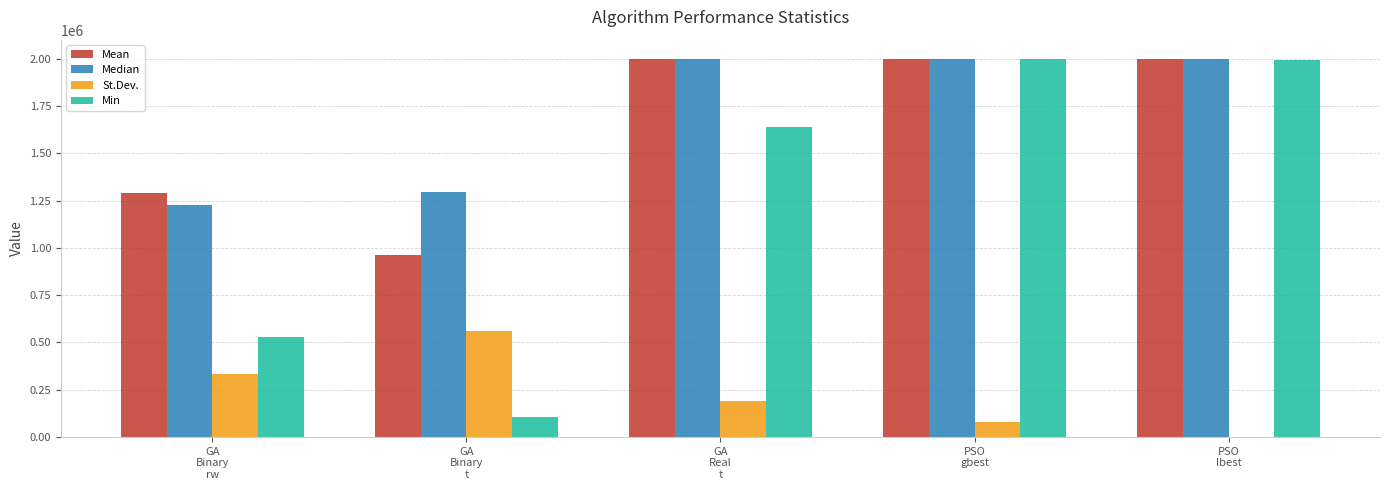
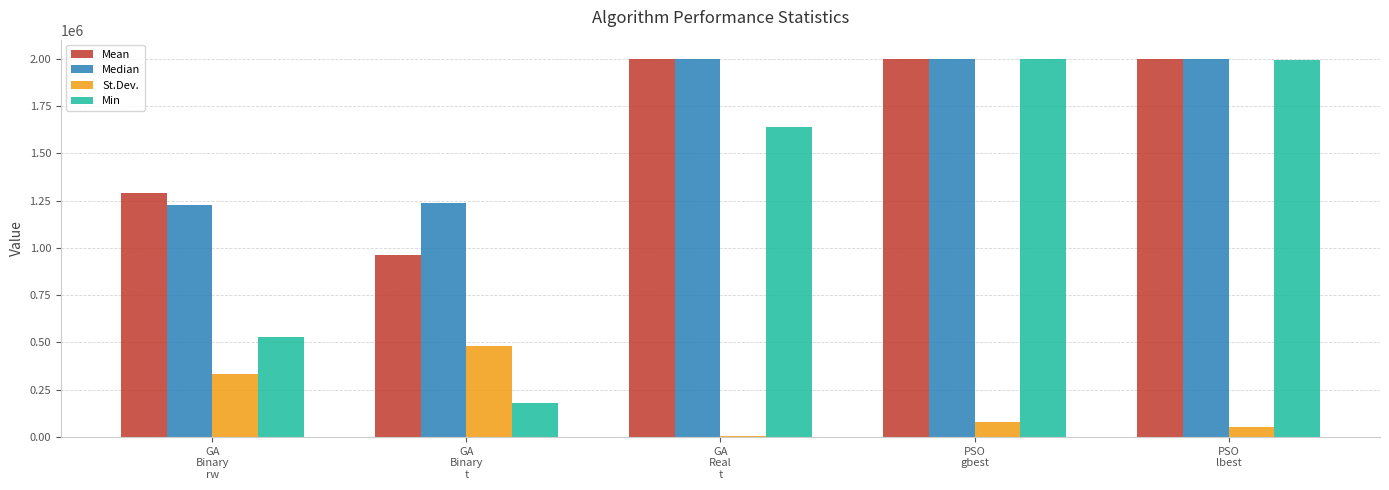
Median, GA Binary t: 1300000 -> 1240000
St.Dev., GA Binary t: 560000 -> 480000
Min, GA Binary t: 100000 -> 180000
St.Dev., GA Real t: 190000 -> 0
St.Dev., PSO lbest: 0 -> 50000
